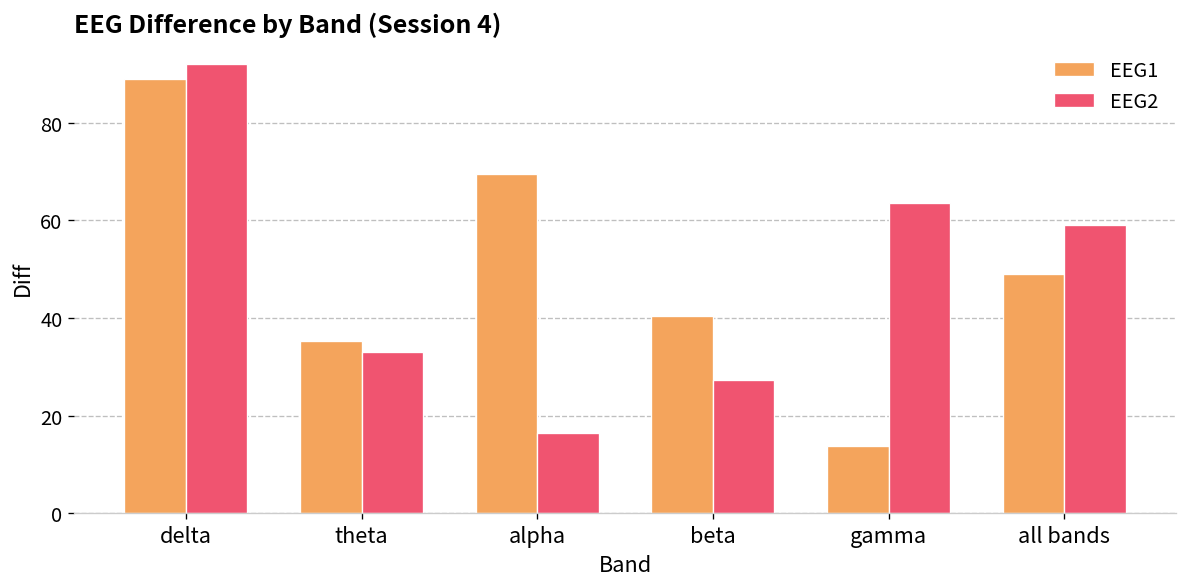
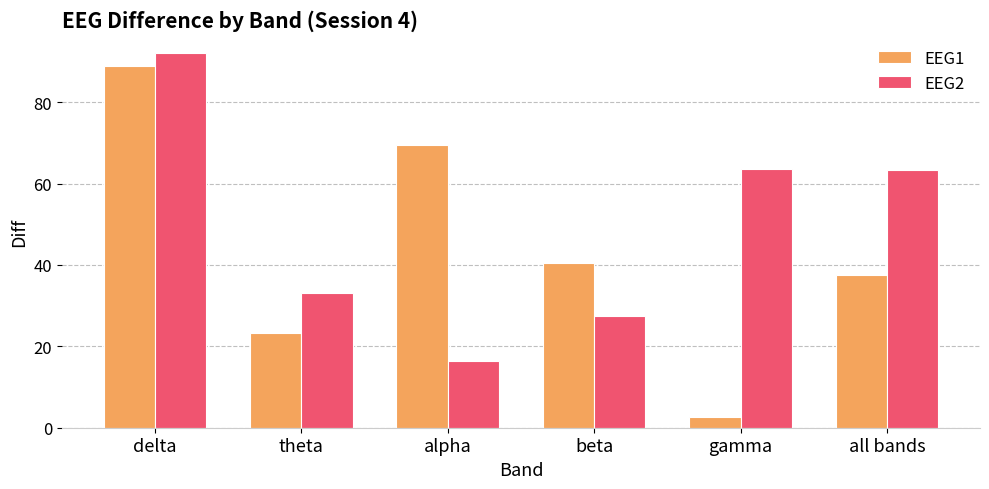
EEG1, theta: 35 -> 23
EEG1, gamma: 14 -> 3
EEG1, all bands: 49 -> 38
EEG2, all bands: 59 -> 63
